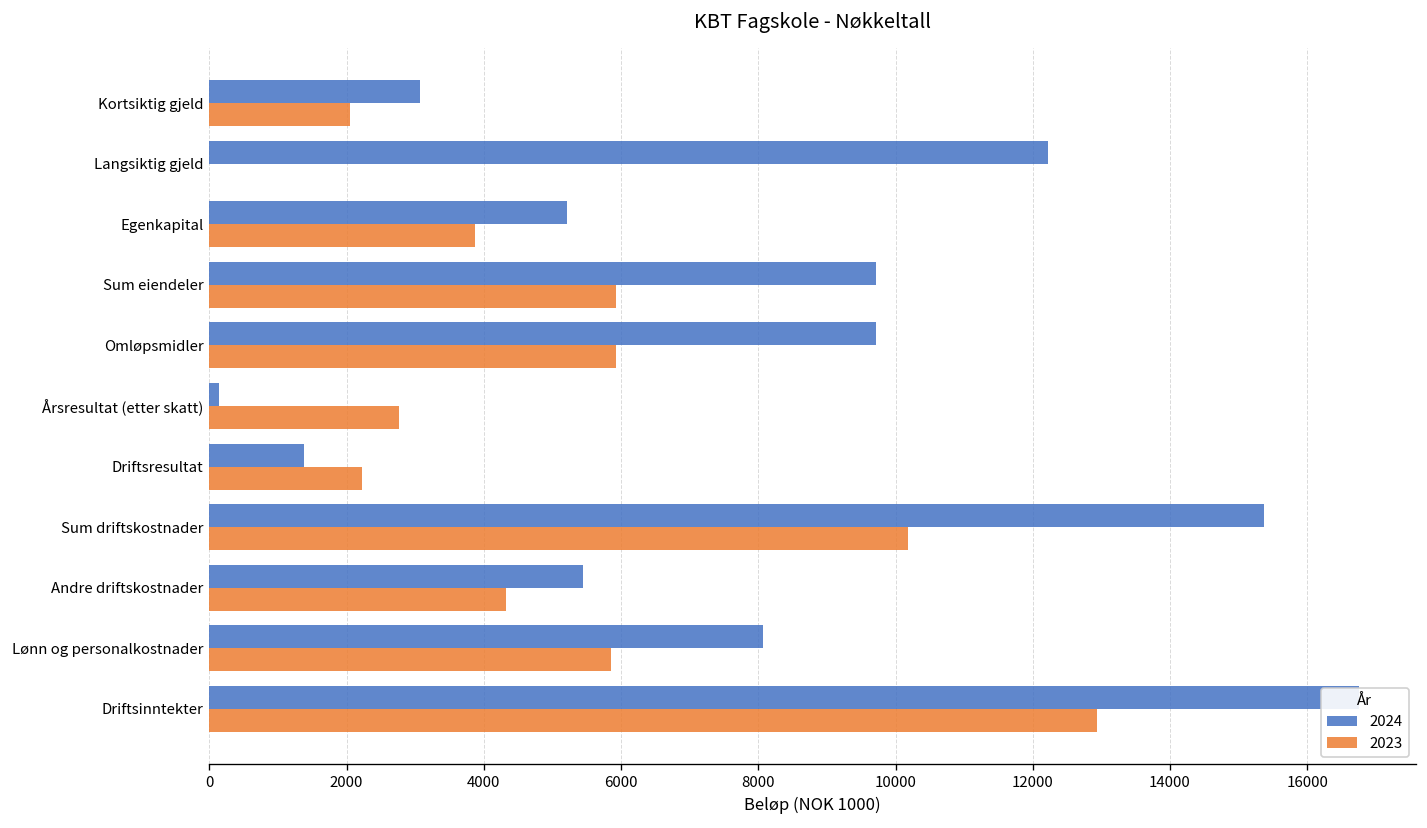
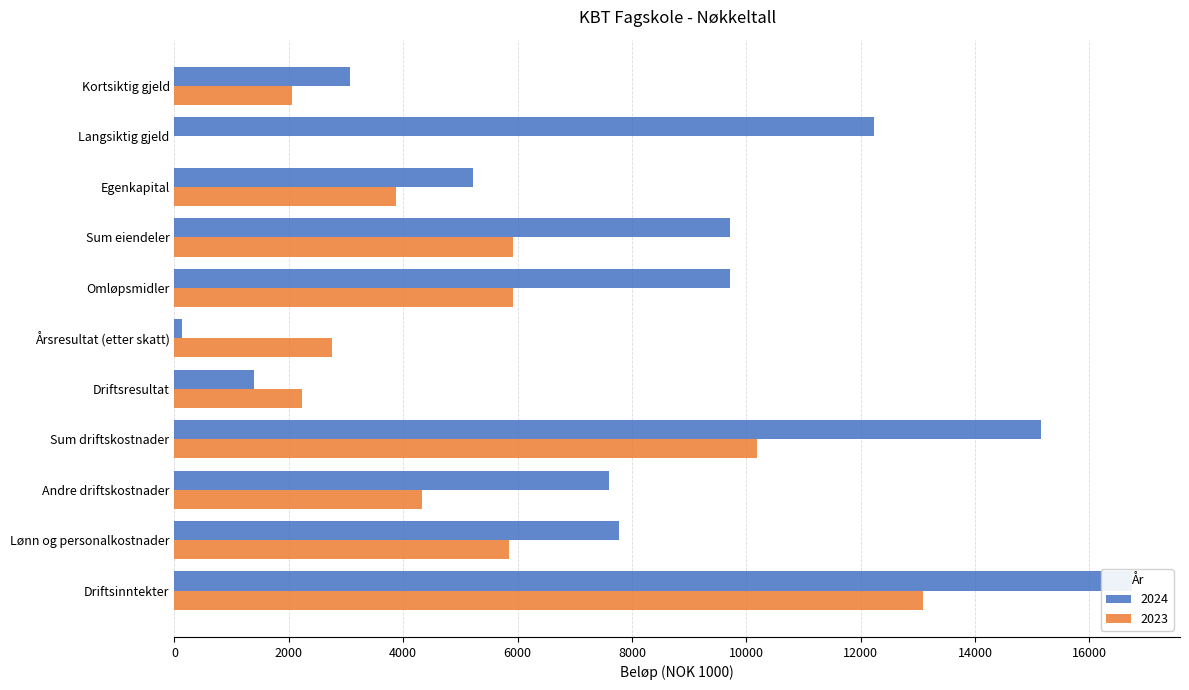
2024, Sum driftskostnader: 15400 -> 15100
2024, Andre driftskostnader: 5400 -> 7600
2024, Lønn og personalkostnader: 8100 -> 7800
2023, Driftsinntekter: 12900 -> 13100
